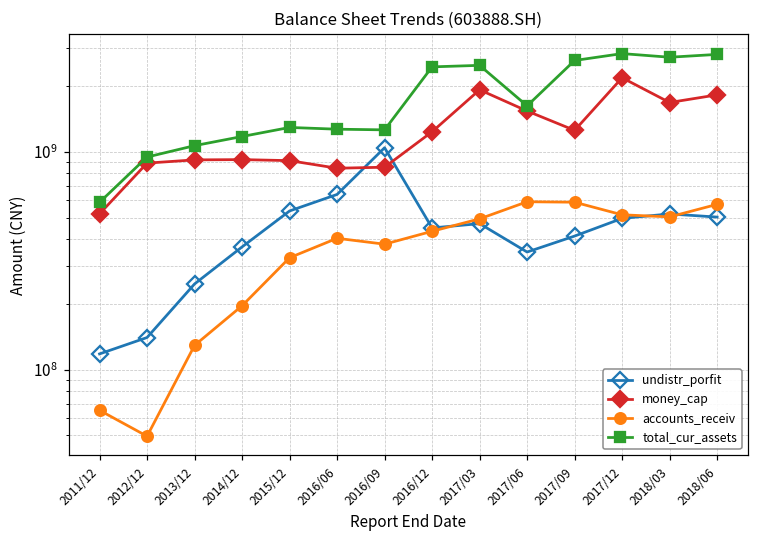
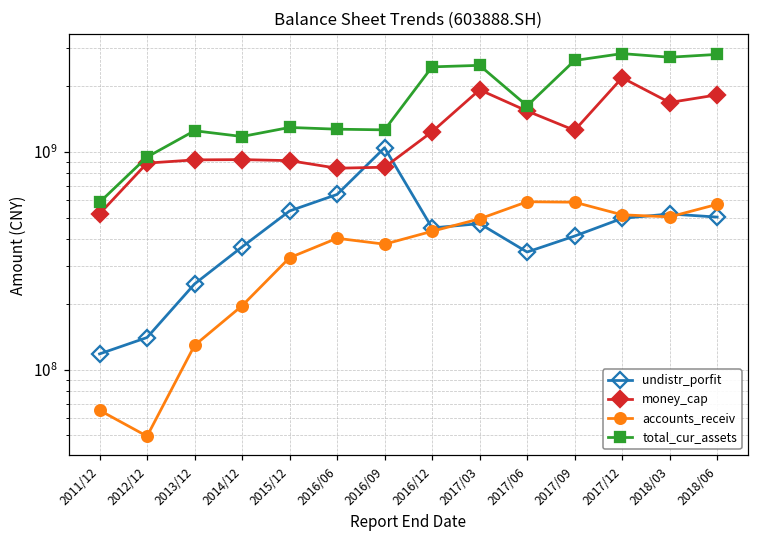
total_cur_assets, 2013/12: 1100000000 -> 1300000000
